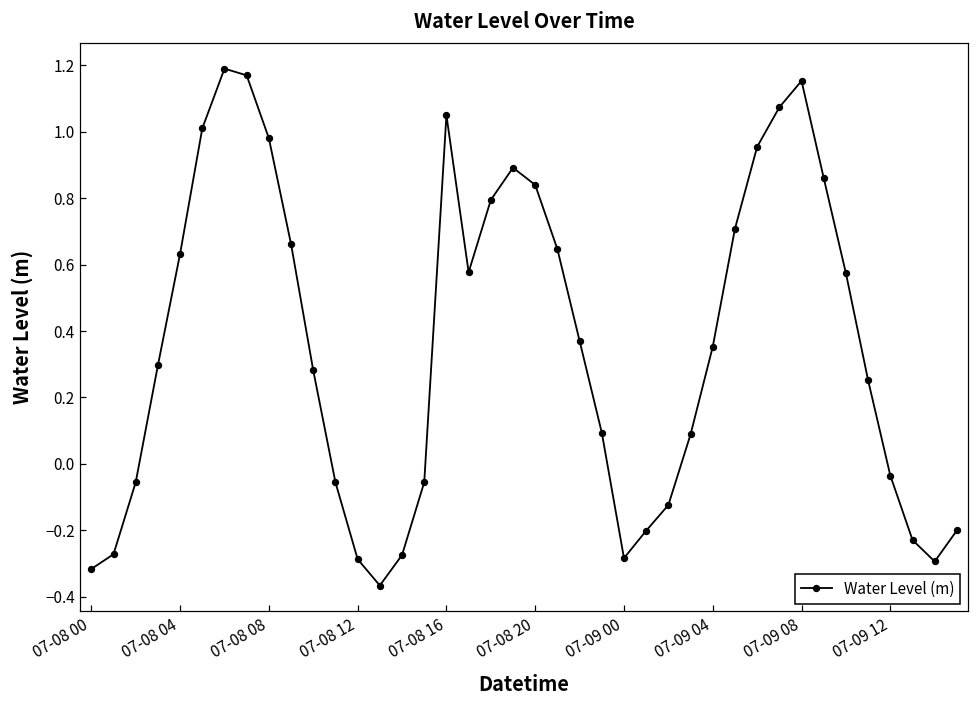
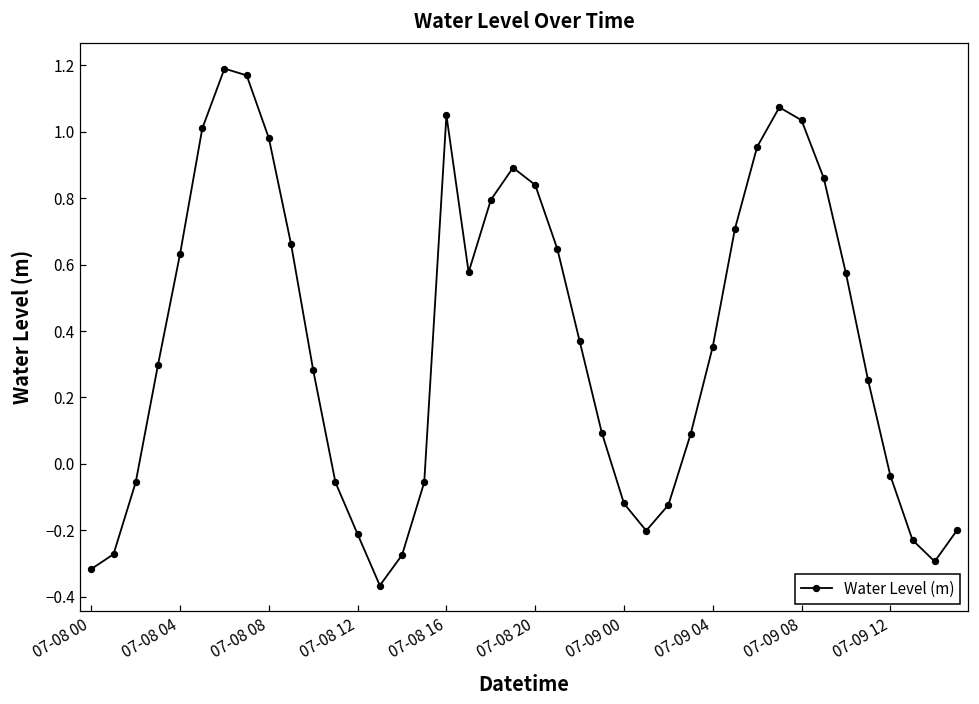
07-08 12: -0.29 -> -0.21
07-09 00: -0.28 -> -0.12
07-09 08: 1.15 -> 1.03
